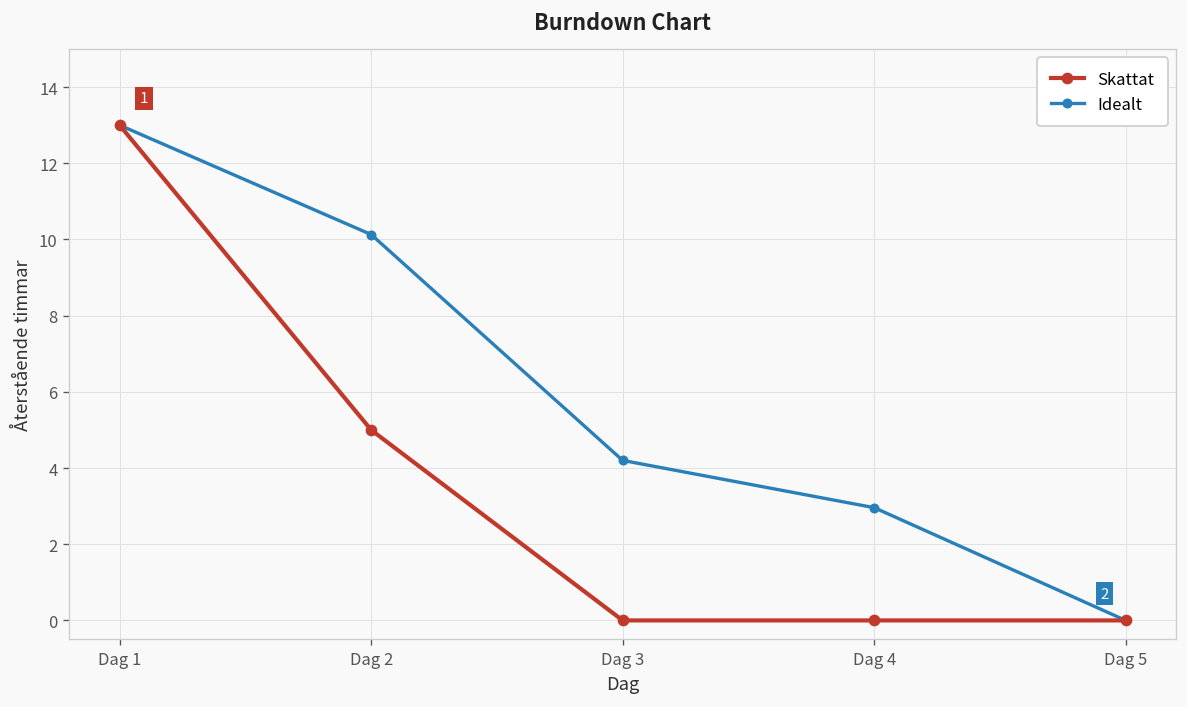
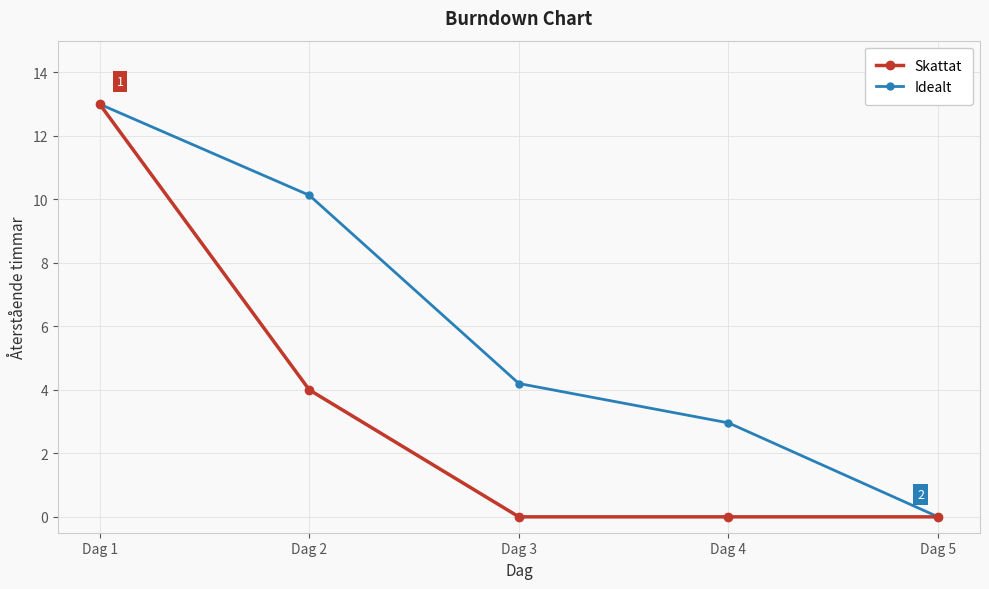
Skattat, Dag 2: 5 -> 4
